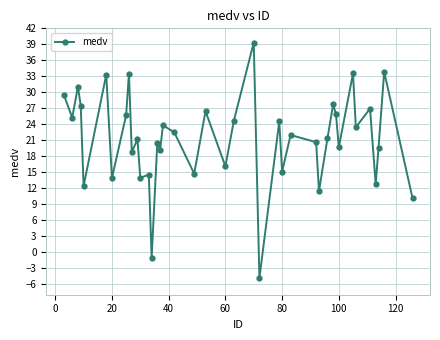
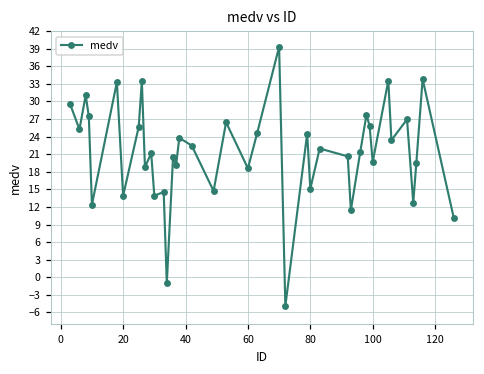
60: 16 -> 19
